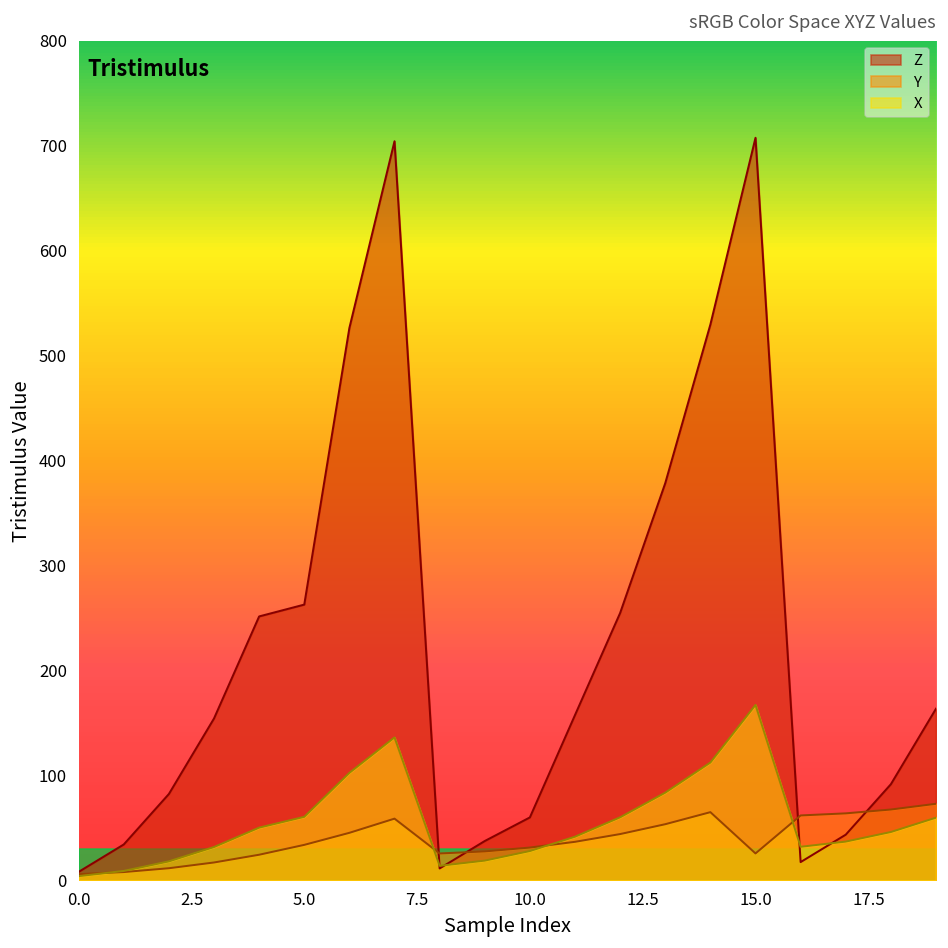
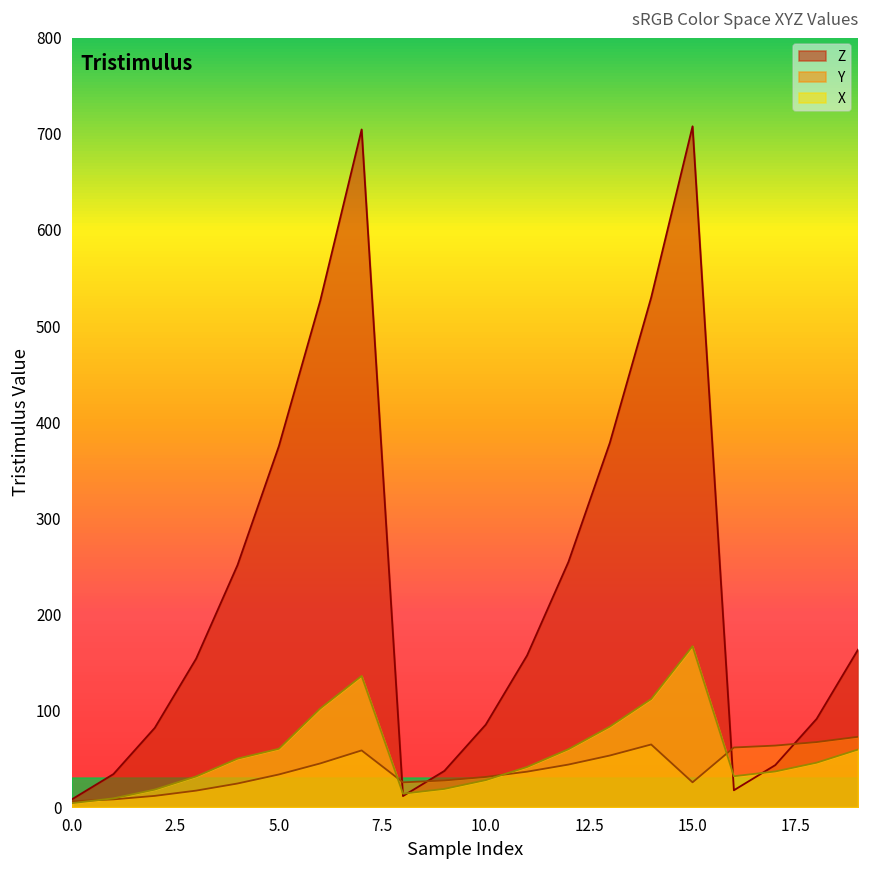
Z, 5.0: 260 -> 380
Z, 10.0: 60 -> 90
